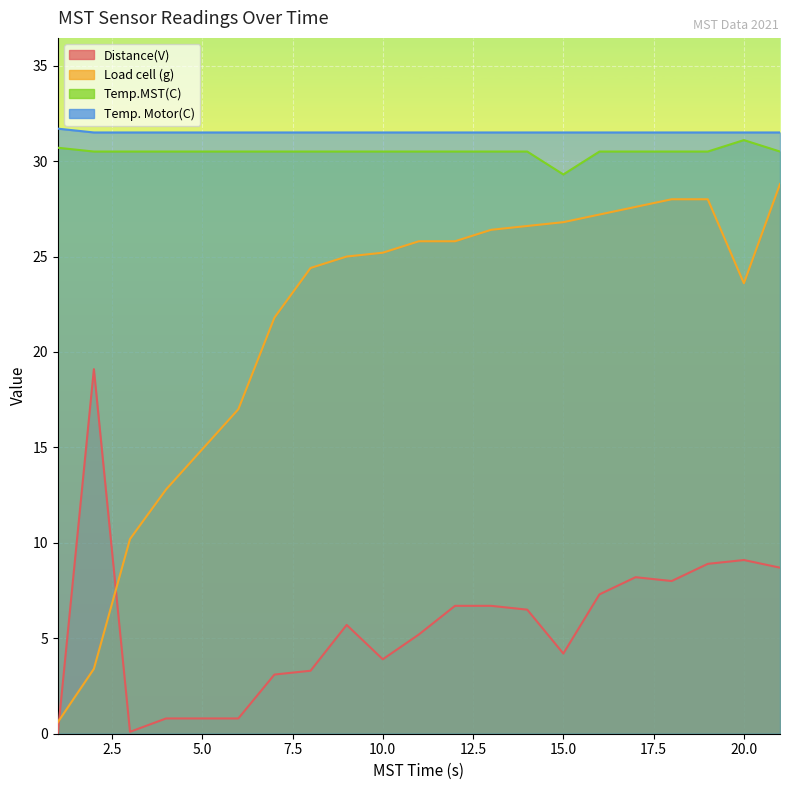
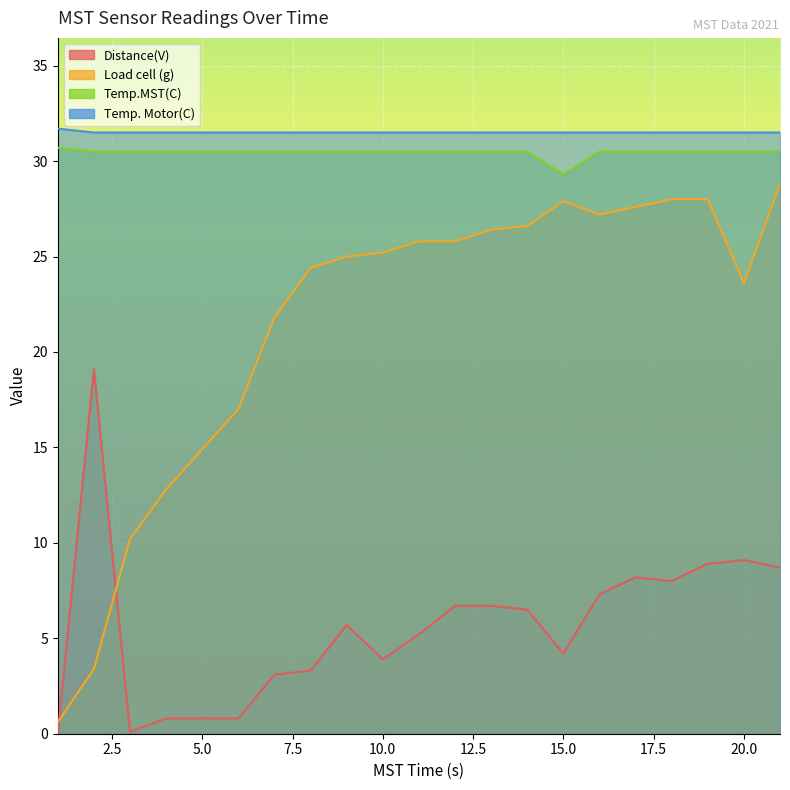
Load cell (g), 15.0: 26.8 -> 27.9
Temp.MST(C), 20.0: 31.1 -> 30.5
